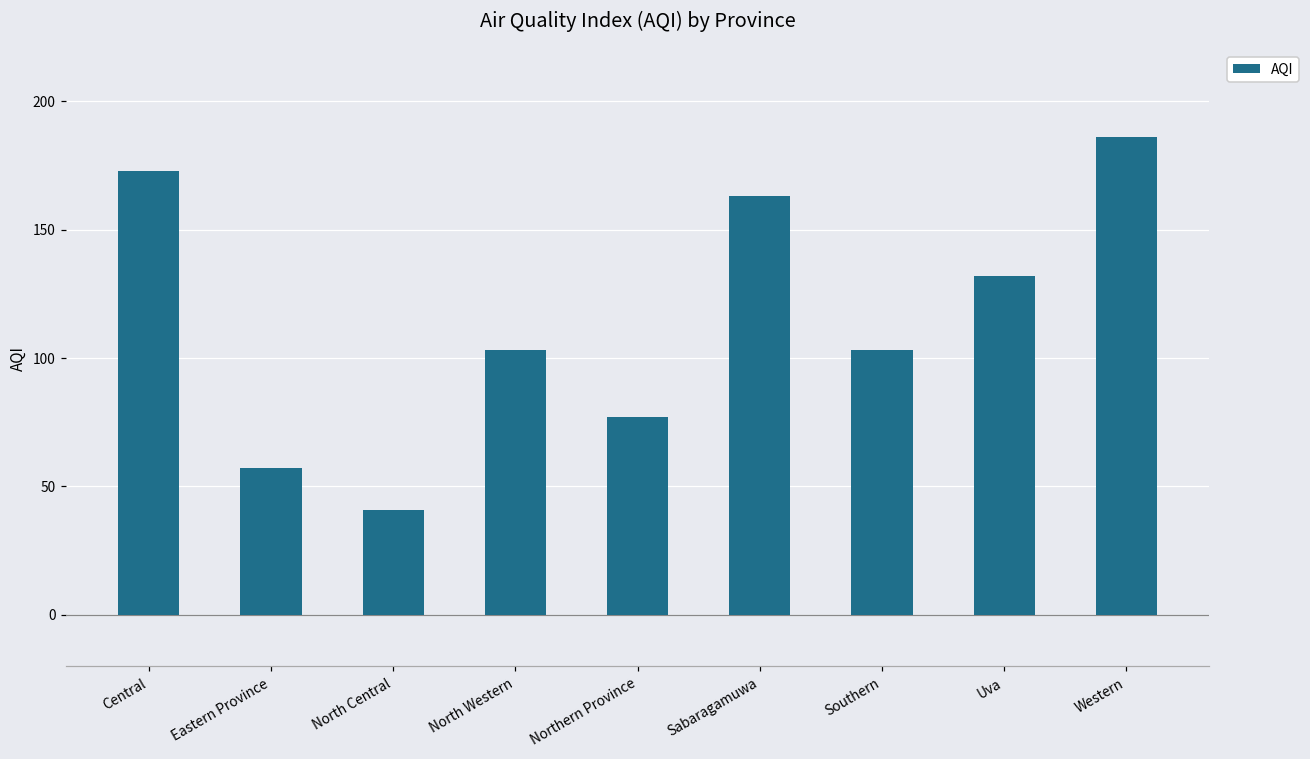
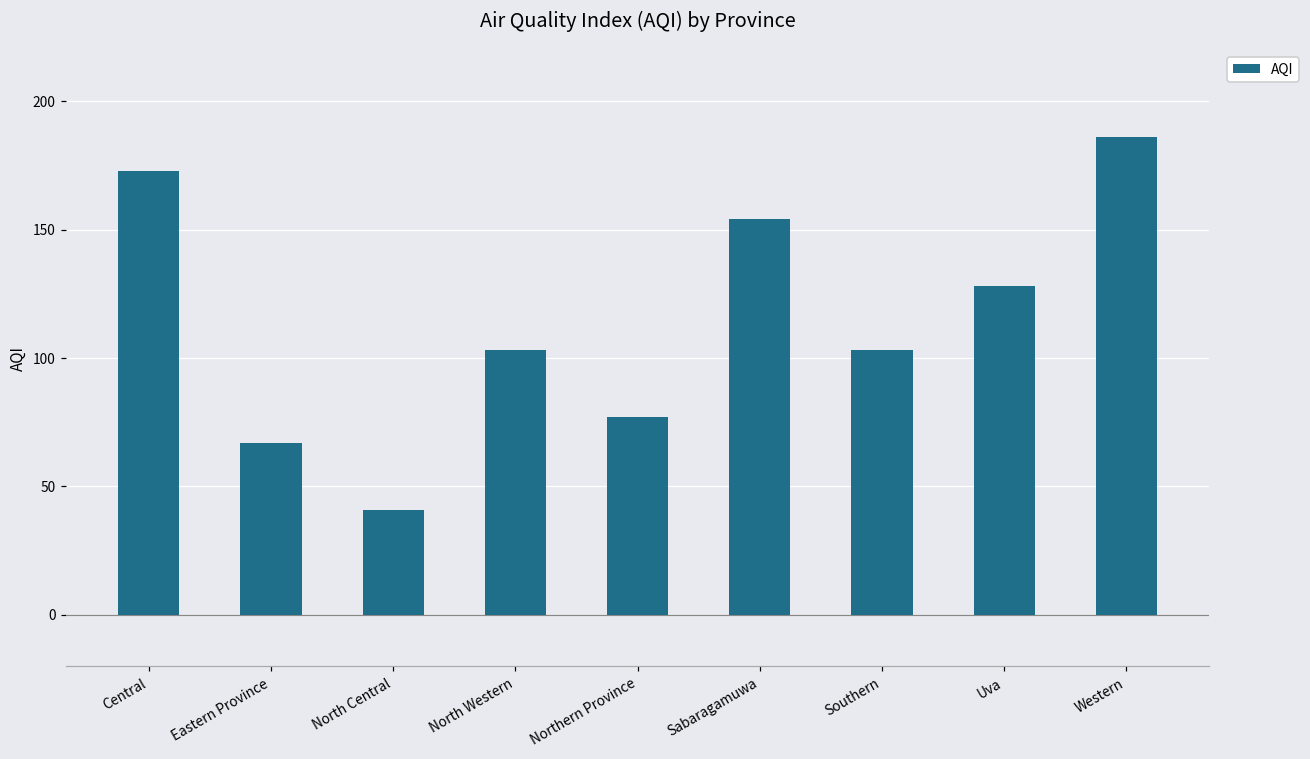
Eastern Province: 57 -> 67
Sabaragamuwa: 163 -> 154
Uva: 132 -> 128
